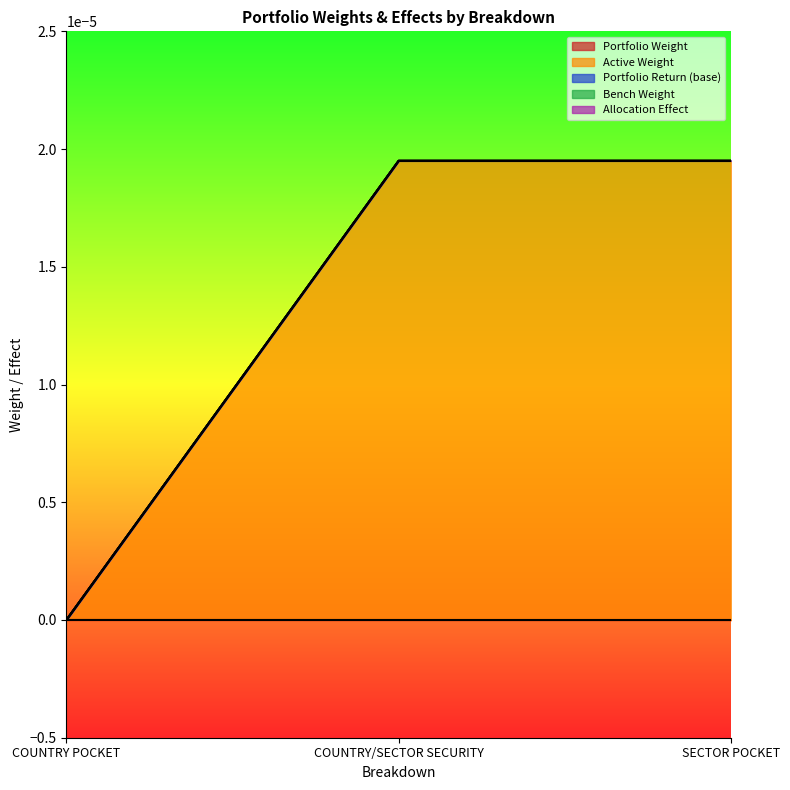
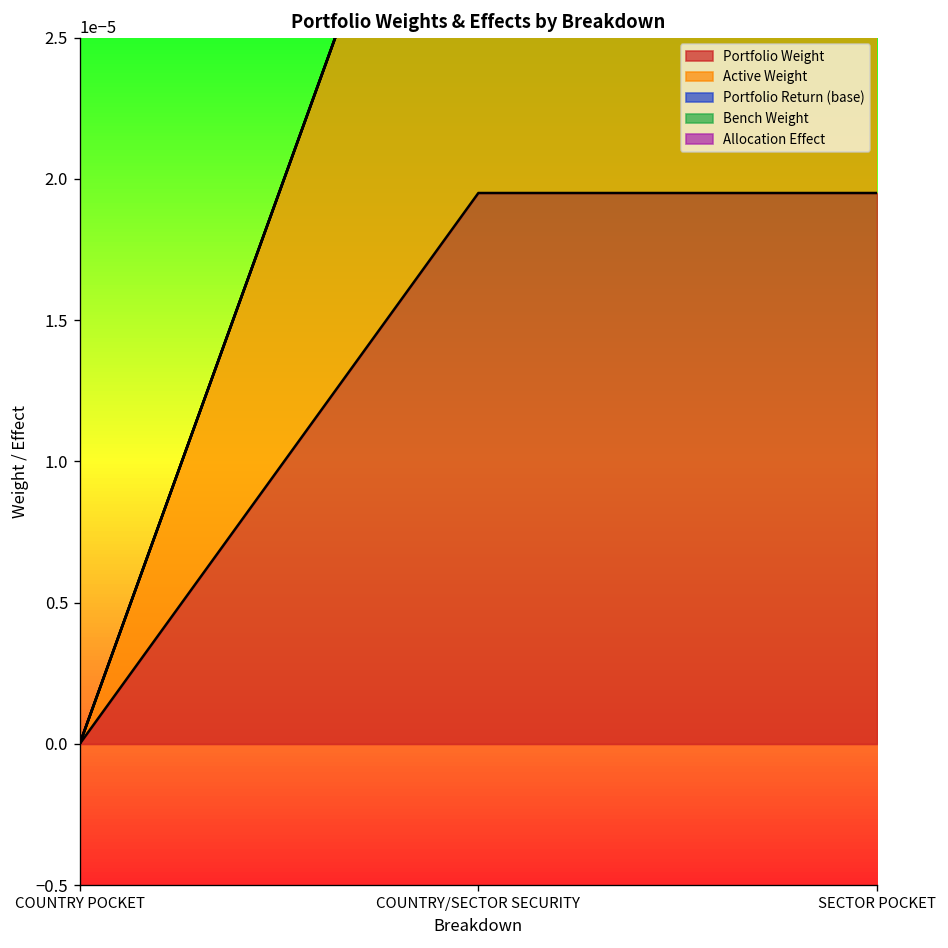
Portfolio Weight, COUNTRY/SECTOR SECURITY: 0.00000 -> 0.00002
Portfolio Weight, SECTOR POCKET: 0.00000 -> 0.00002
